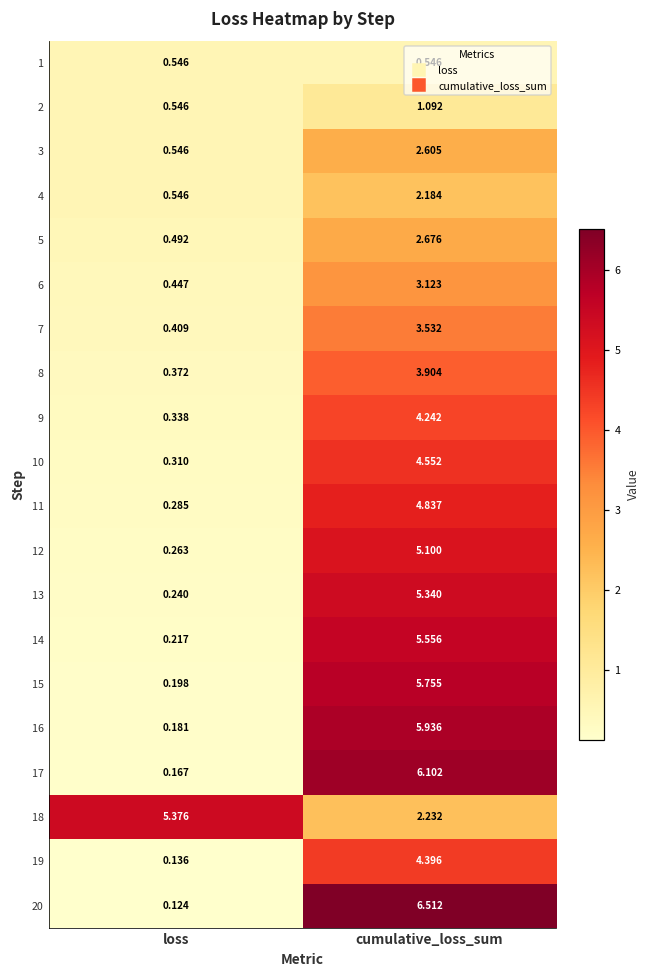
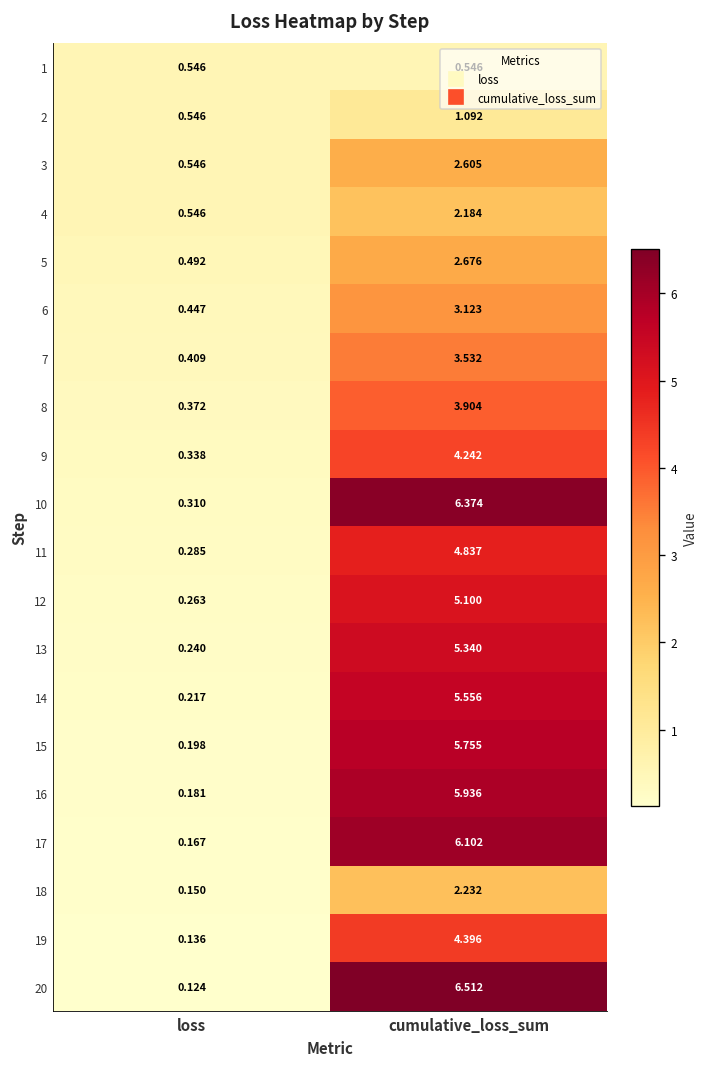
10, cumulative_loss_sum: 4.552 -> 6.374
18, loss: 5.376 -> 0.150
